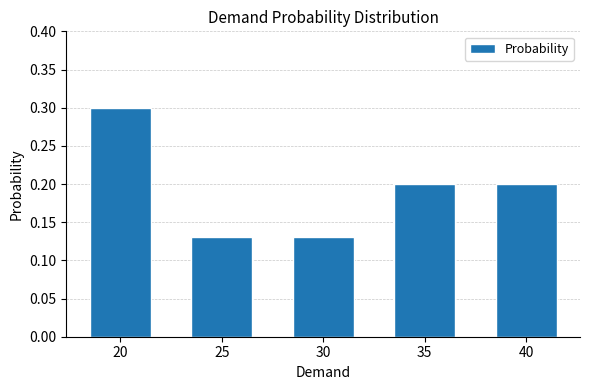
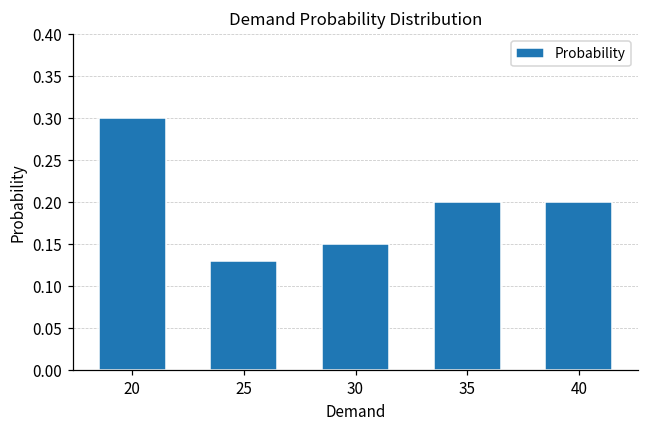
30: 0.13 -> 0.15
